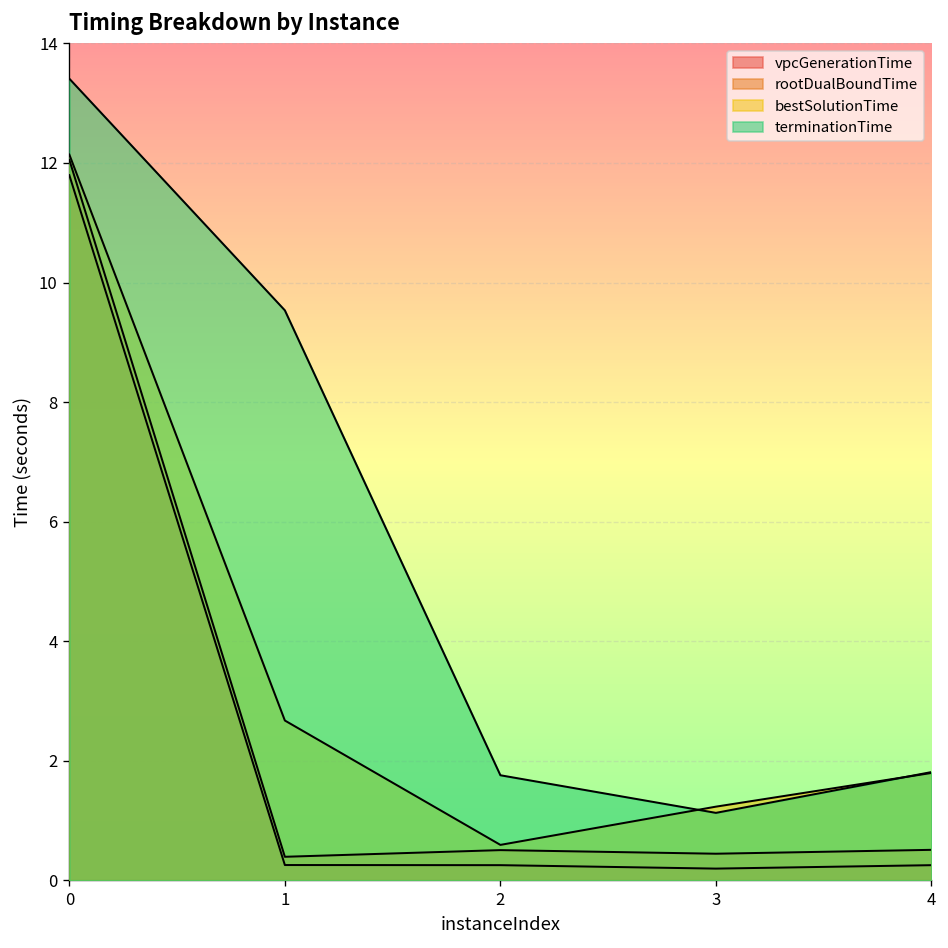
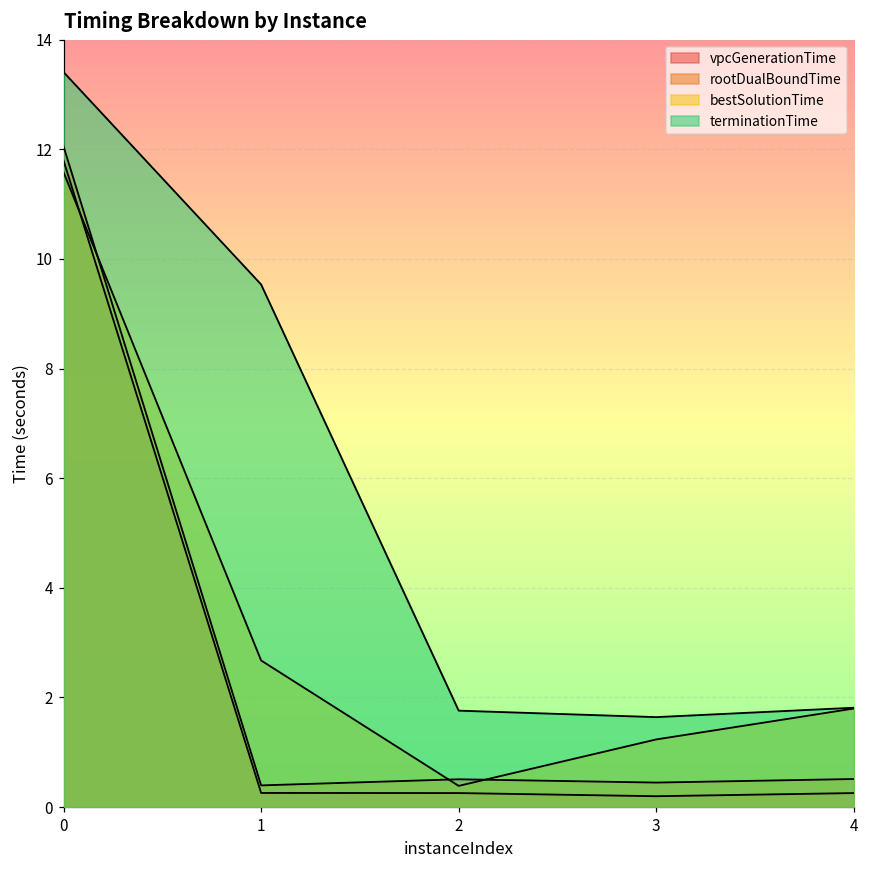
bestSolutionTime, 0: 12.1 -> 11.6
bestSolutionTime, 2: 0.6 -> 0.4
terminationTime, 3: 1.1 -> 1.6
